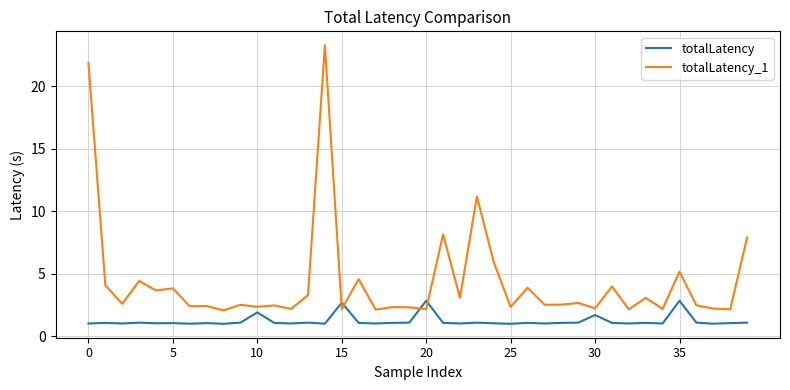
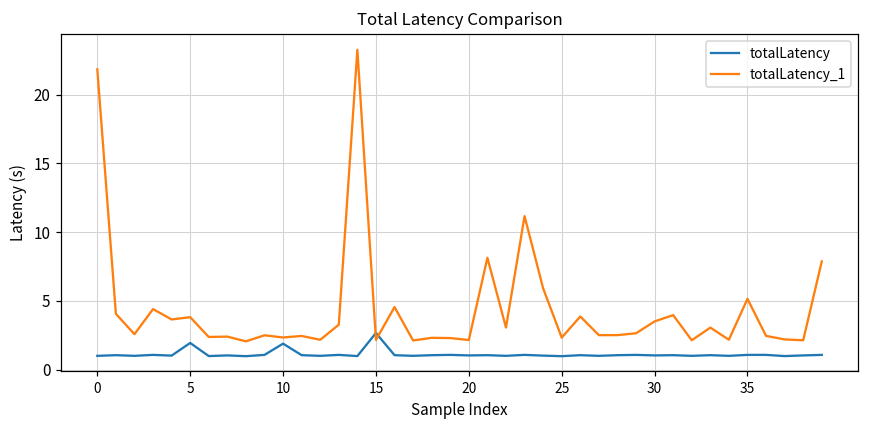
totalLatency, 5: 1.0 -> 1.9
totalLatency, 20: 2.8 -> 1.0
totalLatency, 30: 1.7 -> 1.0
totalLatency_1, 30: 2.2 -> 3.5
totalLatency, 35: 2.8 -> 1.1
